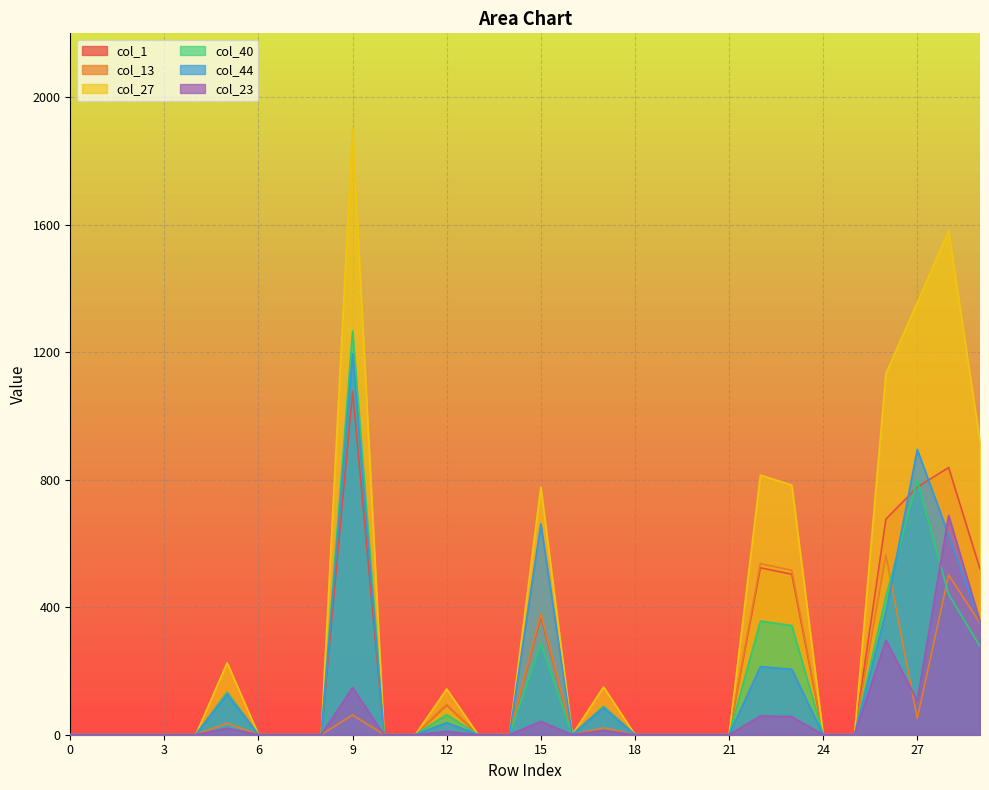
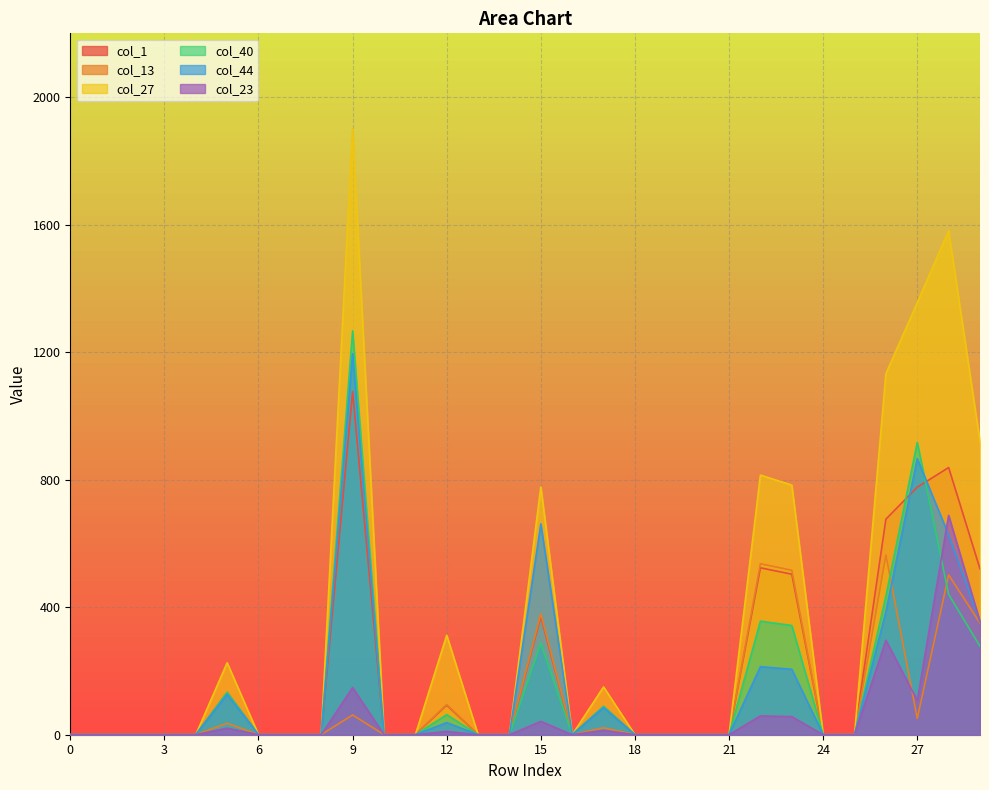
col_27, 12: 140 -> 310
col_40, 27: 800 -> 920
col_44, 27: 890 -> 870
